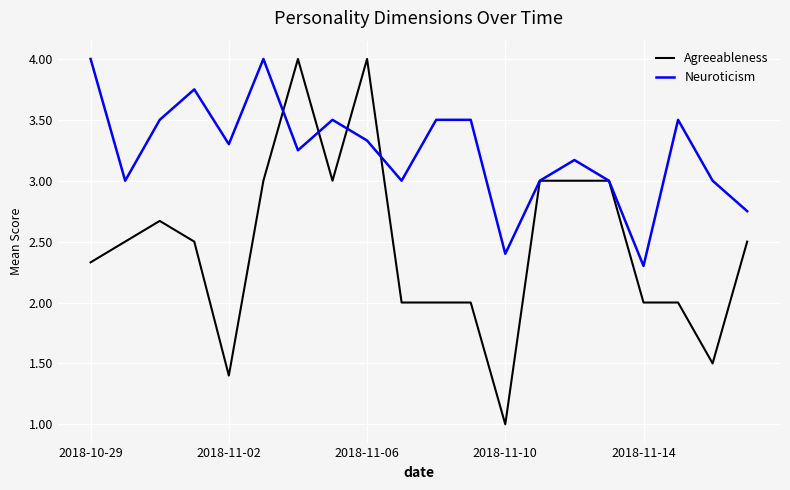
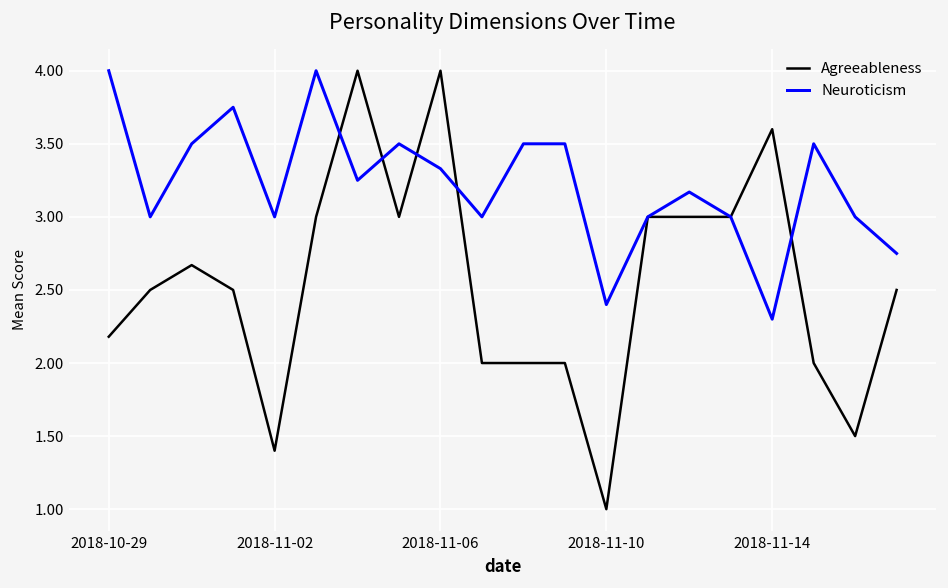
Agreeableness, 2018-10-29: 2.33 -> 2.18
Neuroticism, 2018-11-02: 3.3 -> 3.0
Agreeableness, 2018-11-14: 2.0 -> 3.6
